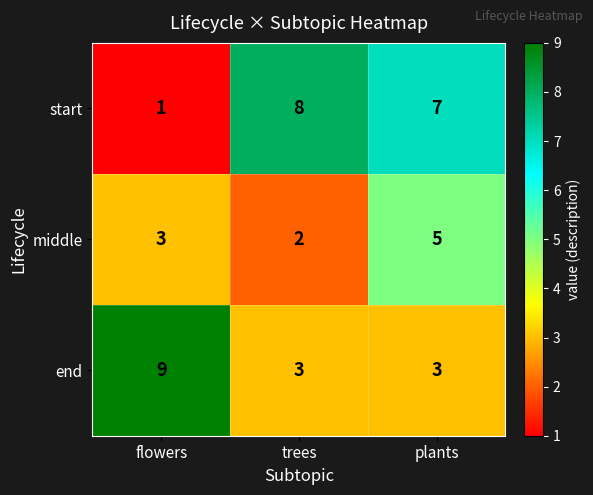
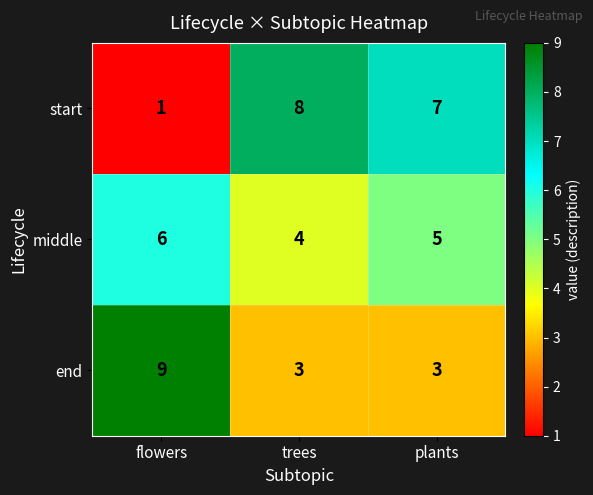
middle, flowers: 3 -> 6
middle, trees: 2 -> 4
